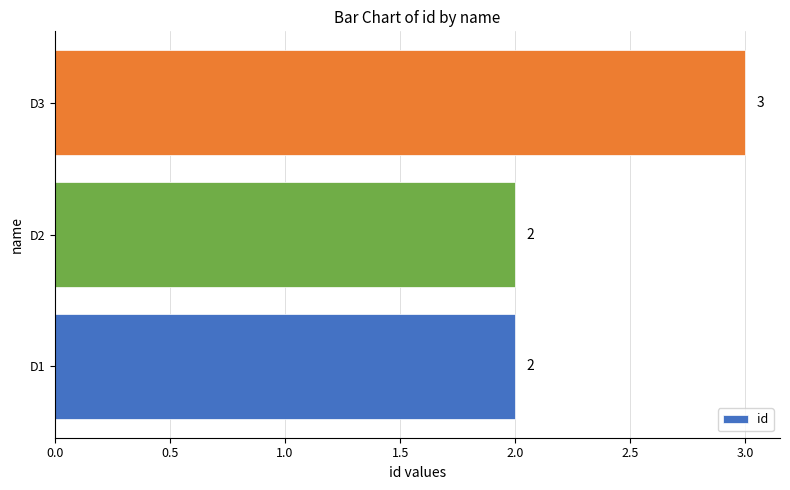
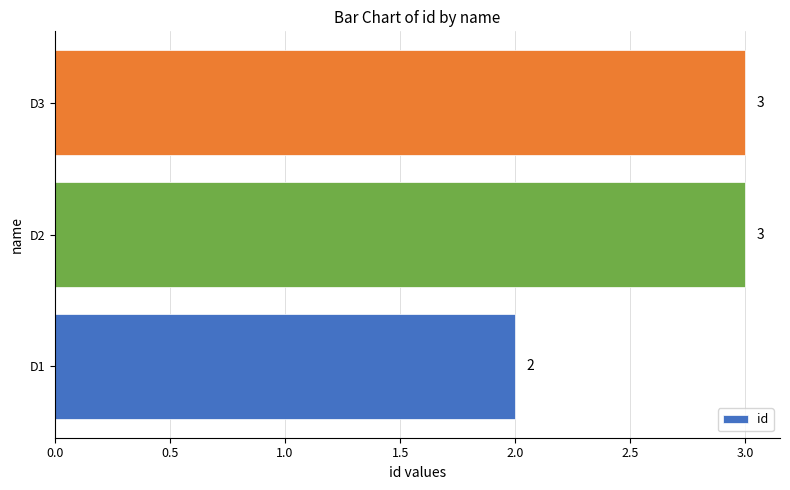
D2: 2 -> 3
